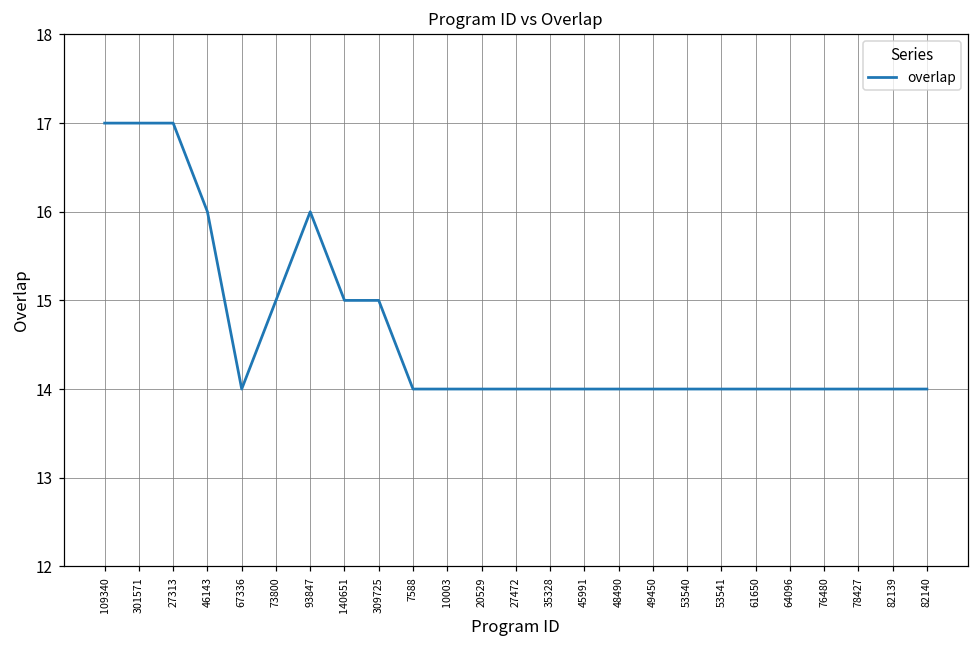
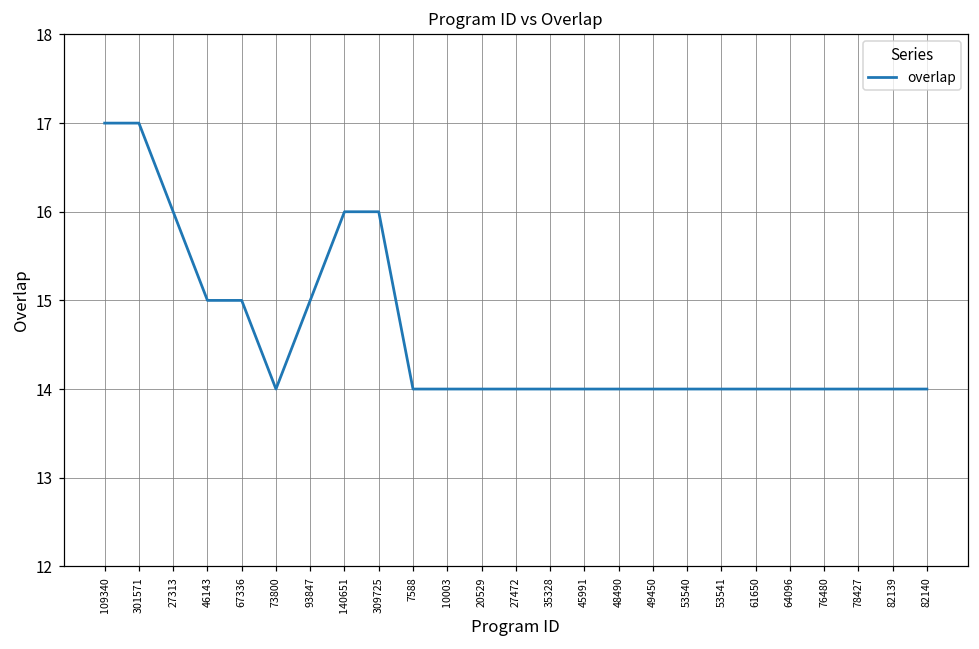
27313: 17 -> 16
46143: 16 -> 15
67336: 14 -> 15
73800: 15 -> 14
93847: 16 -> 15
140651: 15 -> 16
309725: 15 -> 16
